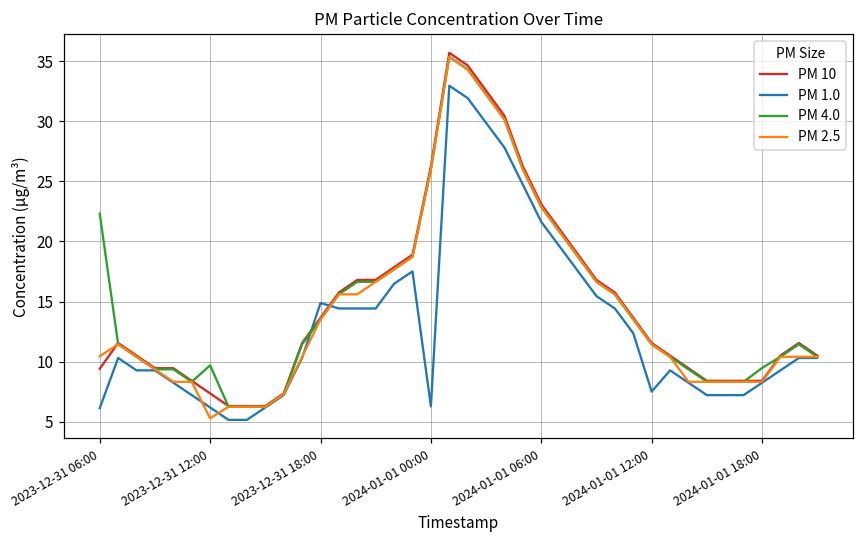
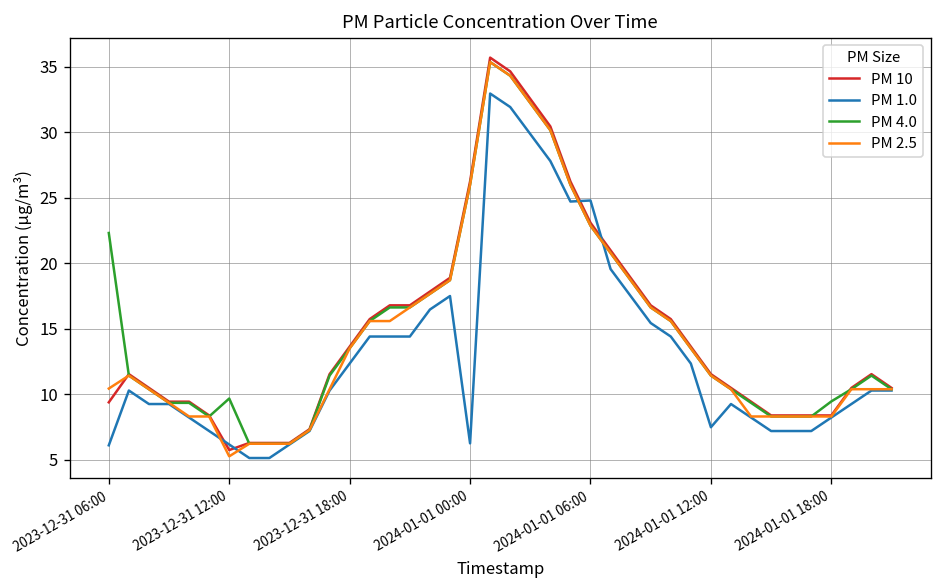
PM 10, 2023-12-31 12:00: 7.4 -> 5.8
PM 1.0, 2023-12-31 18:00: 14.9 -> 12.4
PM 1.0, 2024-01-01 06:00: 21.6 -> 24.8
